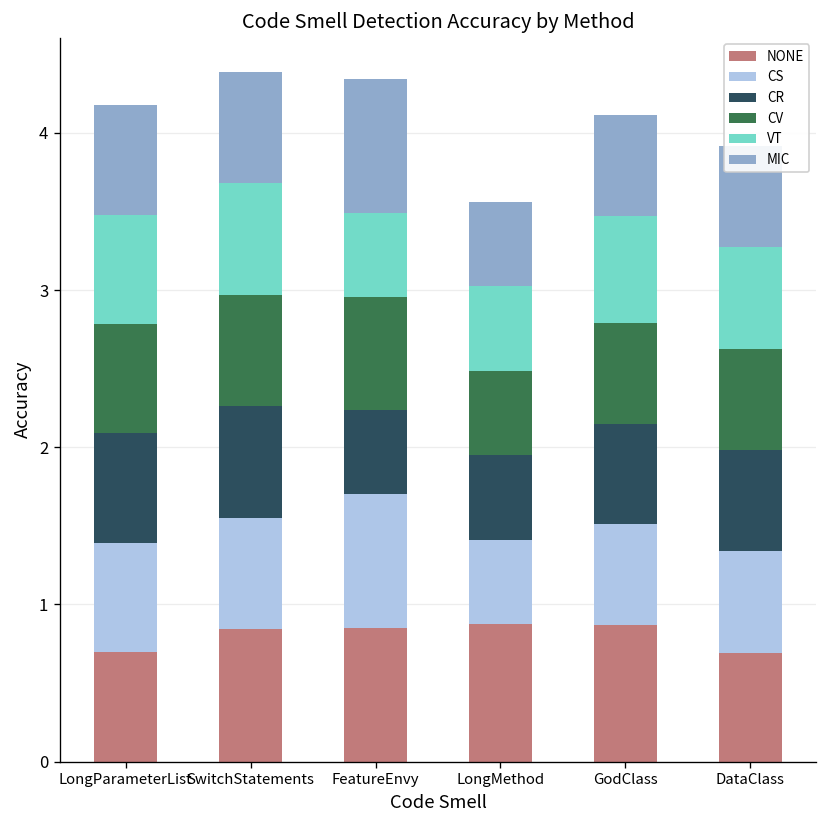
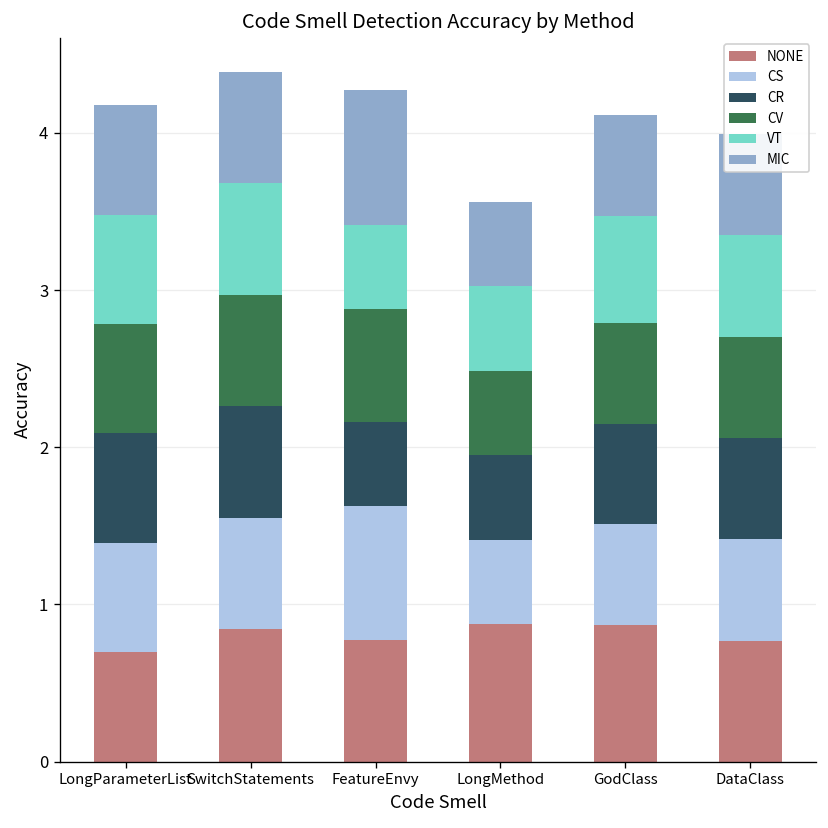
NONE, FeatureEnvy: 0.85 -> 0.78
NONE, DataClass: 0.69 -> 0.77
